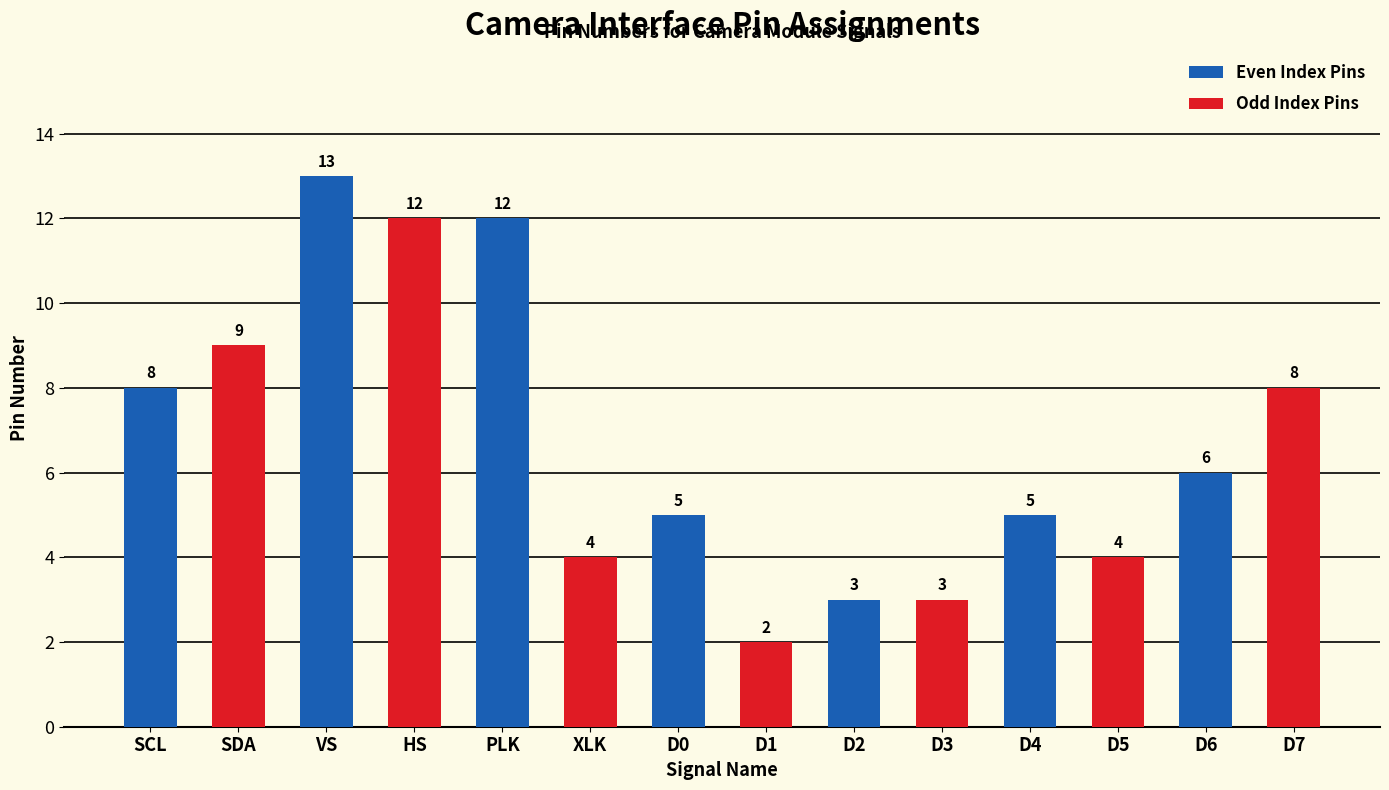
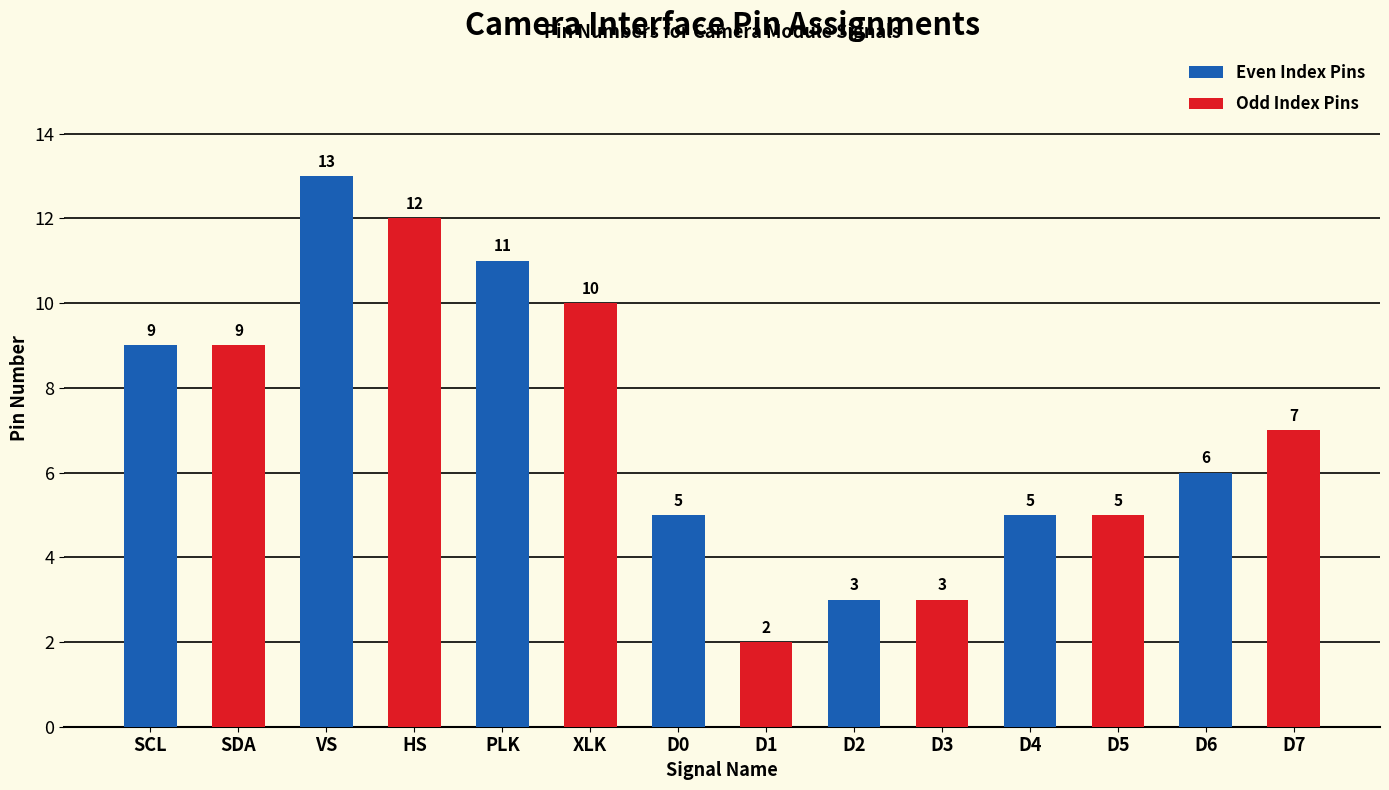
Even Index Pins, SCL: 8 -> 9
Even Index Pins, PLK: 12 -> 11
Odd Index Pins, XLK: 4 -> 10
Odd Index Pins, D5: 4 -> 5
Odd Index Pins, D7: 8 -> 7
